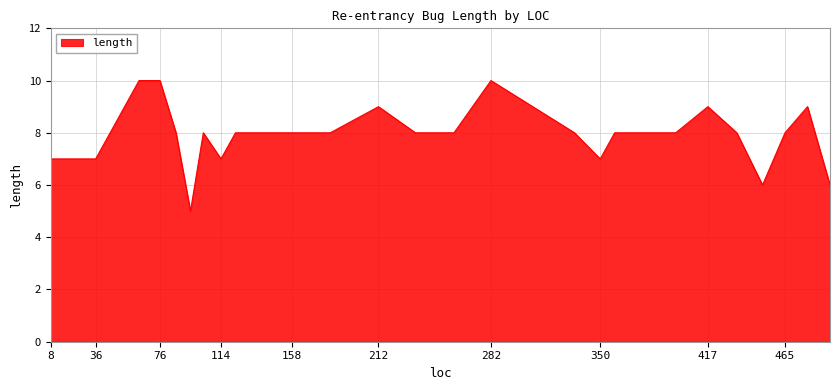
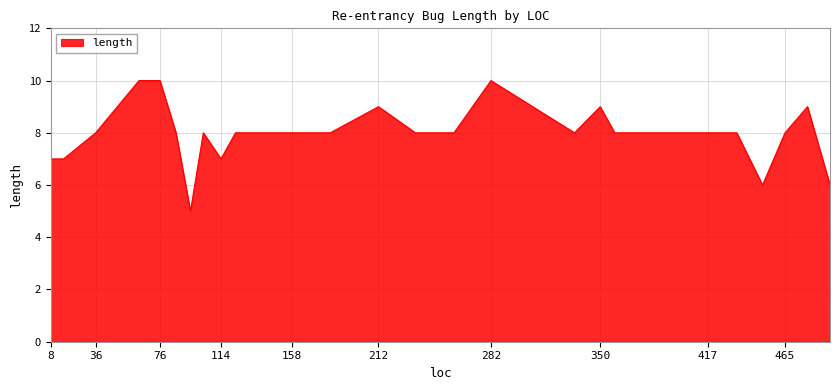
36: 7 -> 8
350: 7 -> 9
417: 9 -> 8
